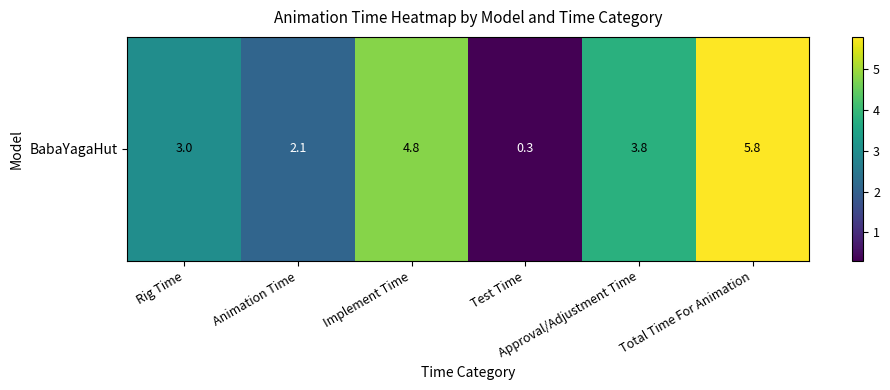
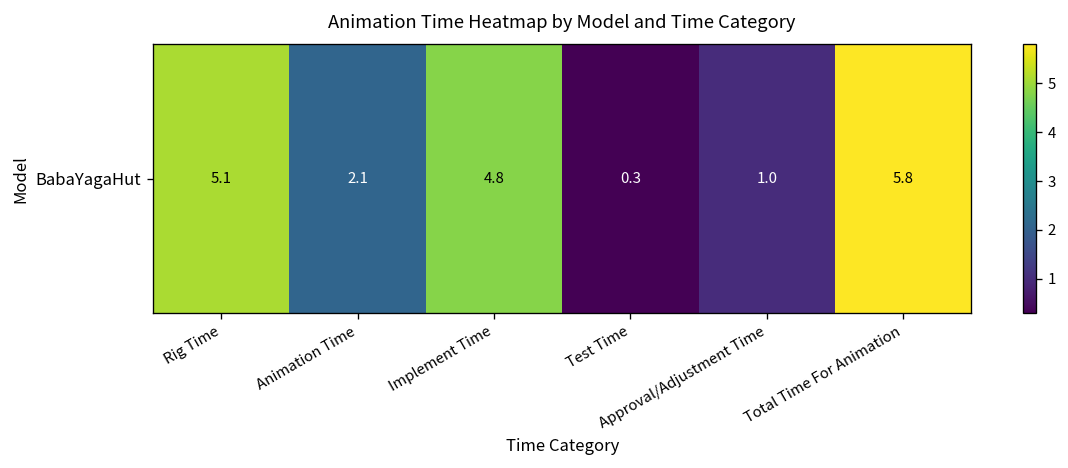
BabaYagaHut, Rig Time: 3.0 -> 5.1
BabaYagaHut, Approval/Adjustment Time: 3.8 -> 1.0
